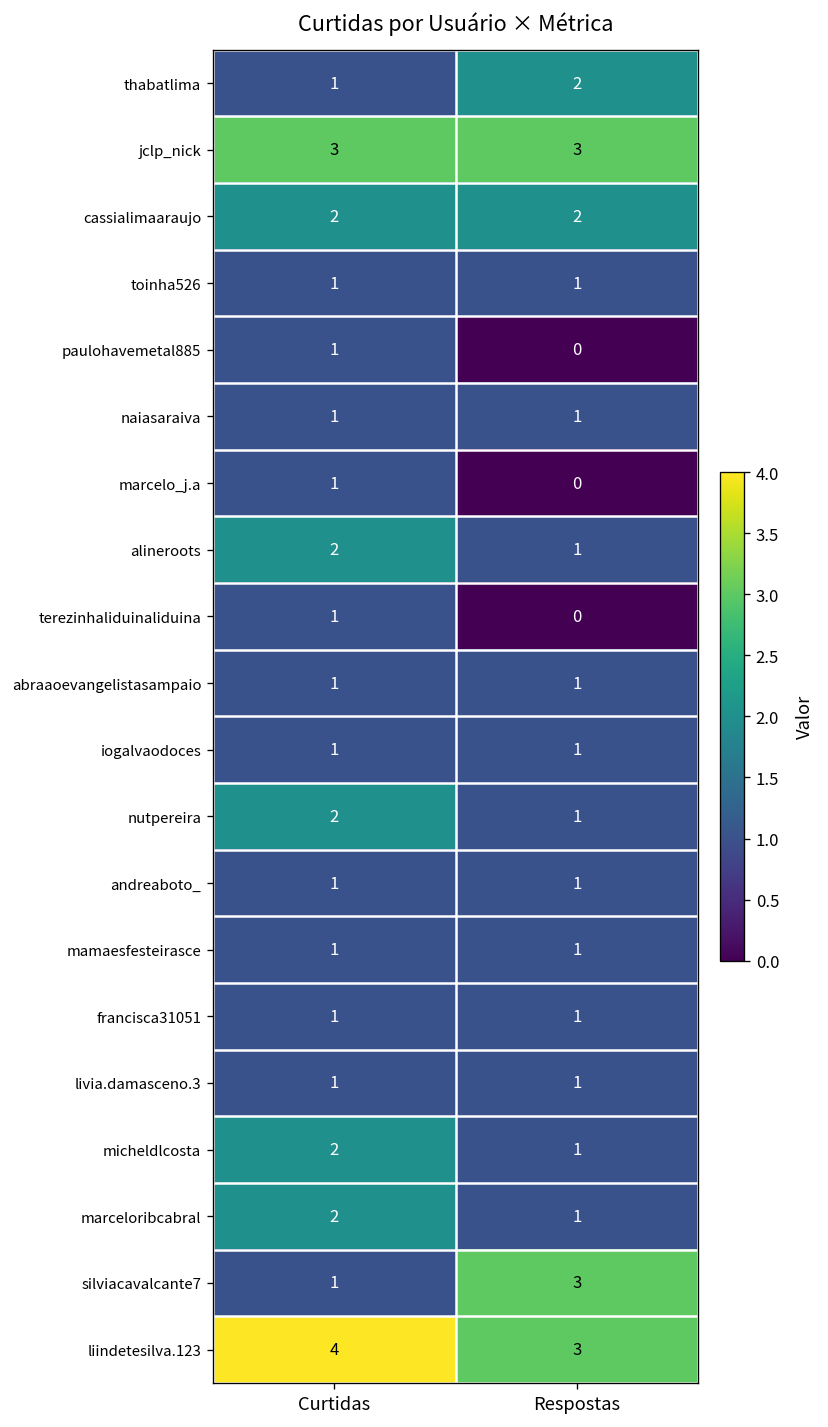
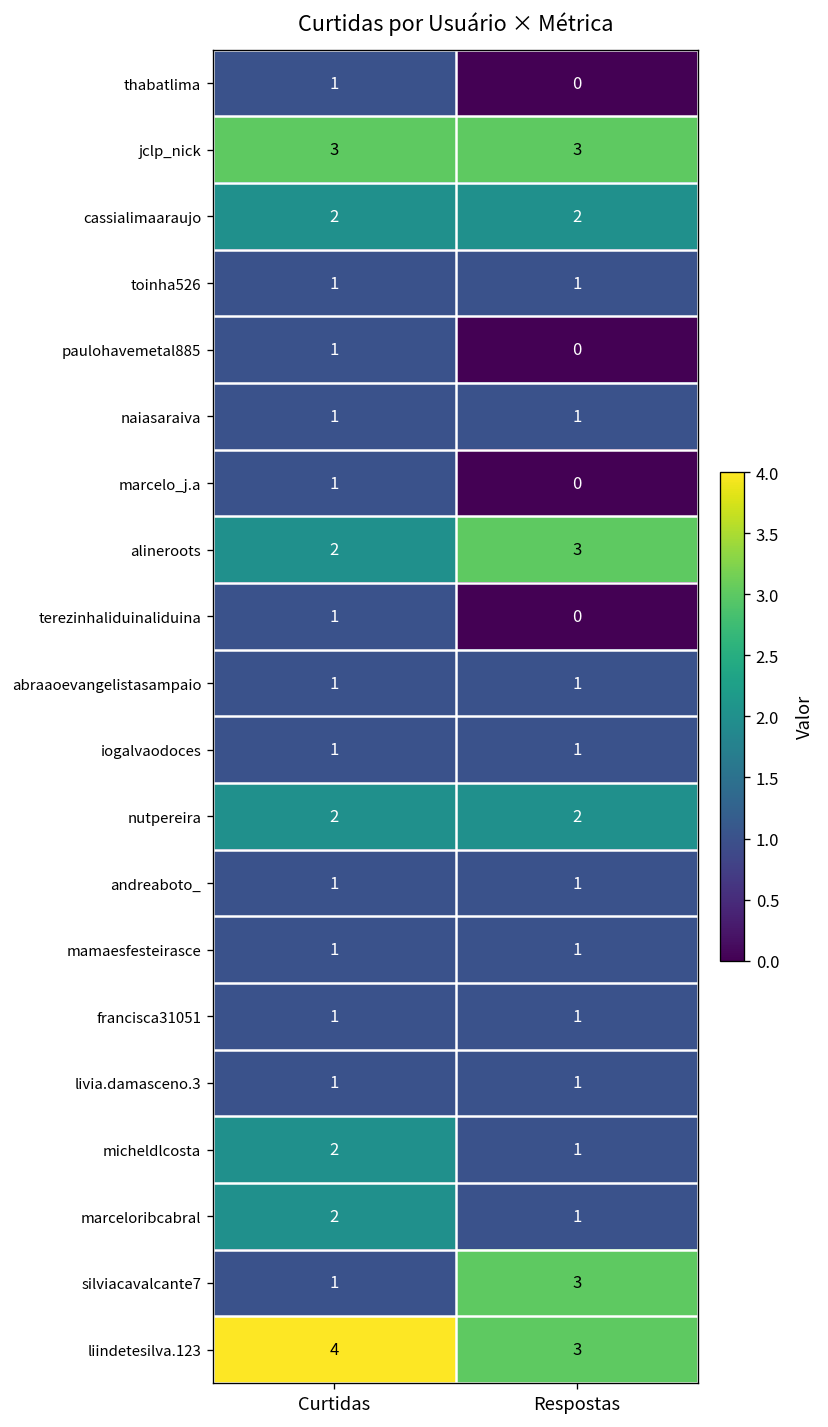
thabatlima, Respostas: 2 -> 0
alineroots, Respostas: 1 -> 3
nutpereira, Respostas: 1 -> 2
